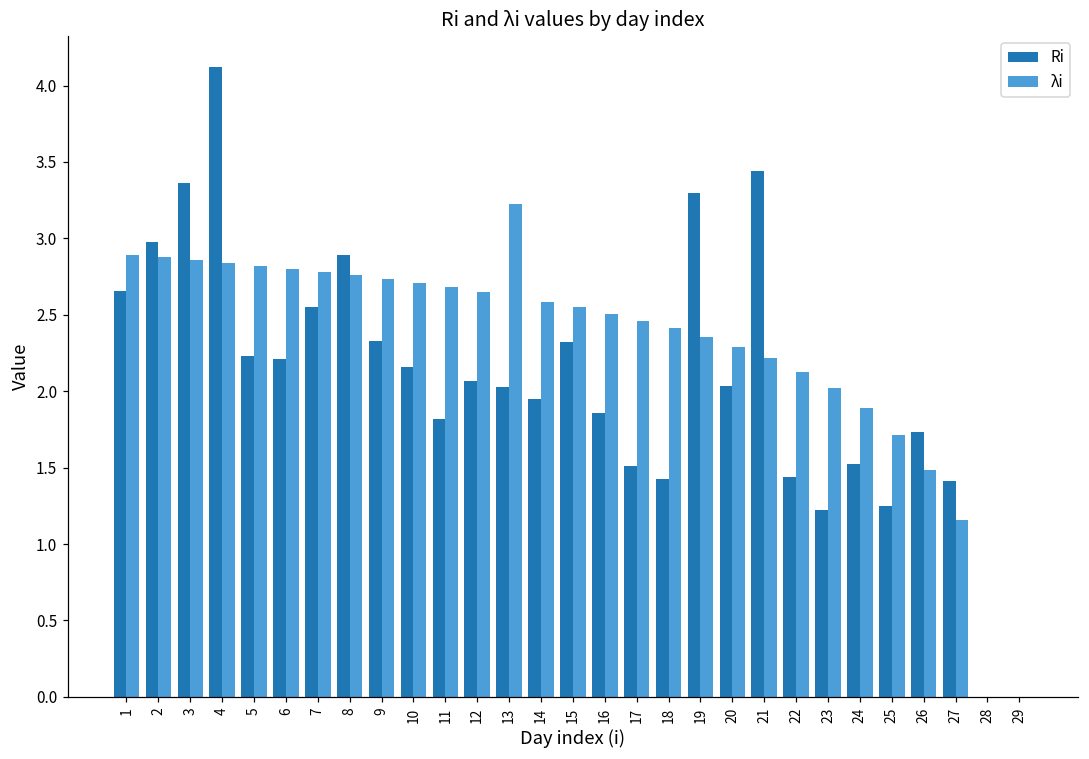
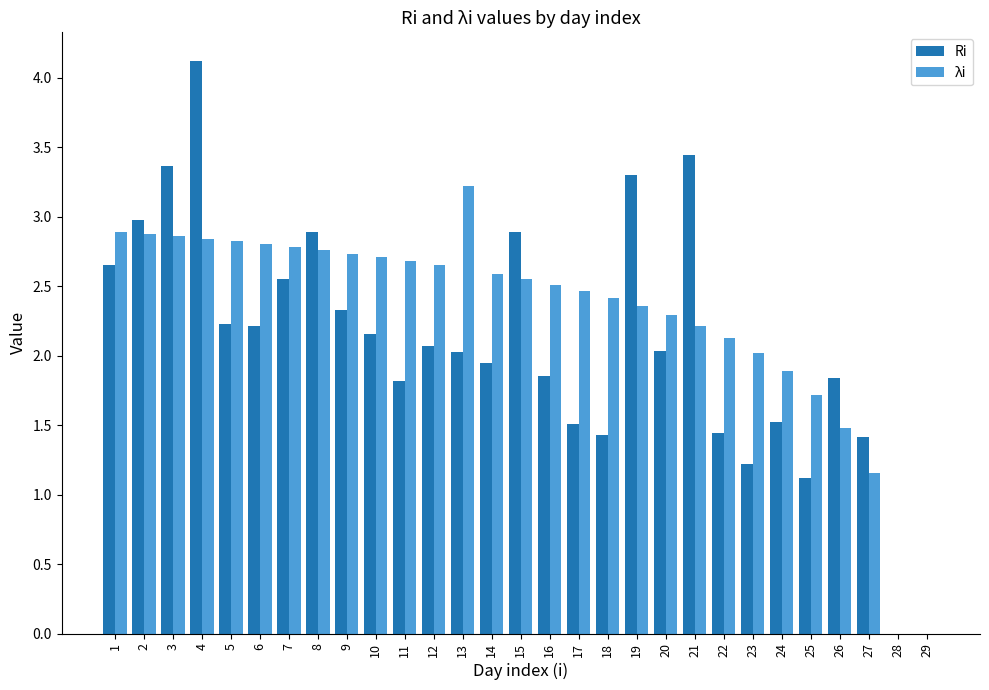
Ri, 15: 2.32 -> 2.89
Ri, 25: 1.25 -> 1.12
Ri, 26: 1.73 -> 1.84
